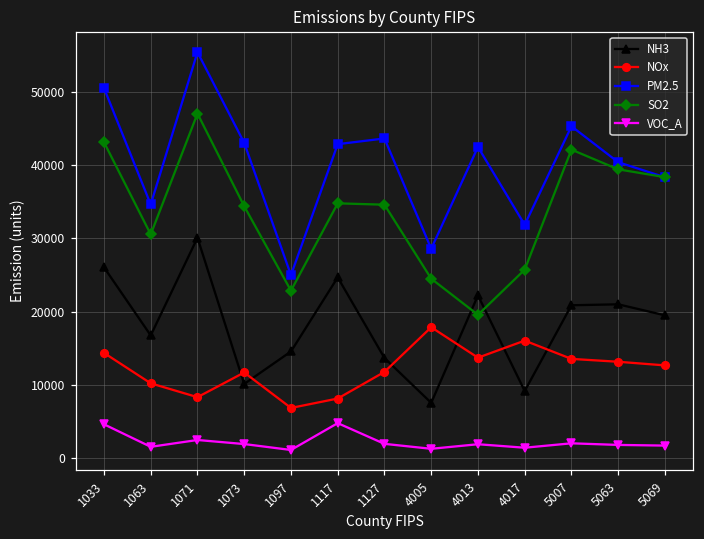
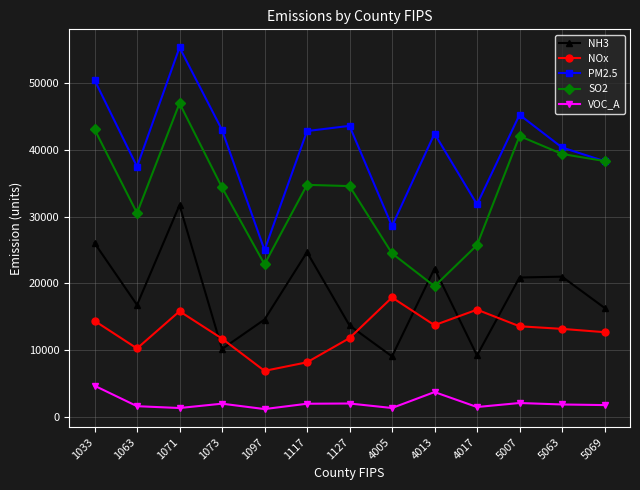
PM2.5, 1063: 35000 -> 37000
NH3, 1071: 30000 -> 32000
NOx, 1071: 8000 -> 16000
VOC_A, 1071: 2000 -> 1000
VOC_A, 1117: 5000 -> 2000
NH3, 4005: 8000 -> 9000
VOC_A, 4013: 2000 -> 4000
NH3, 5069: 19000 -> 16000
